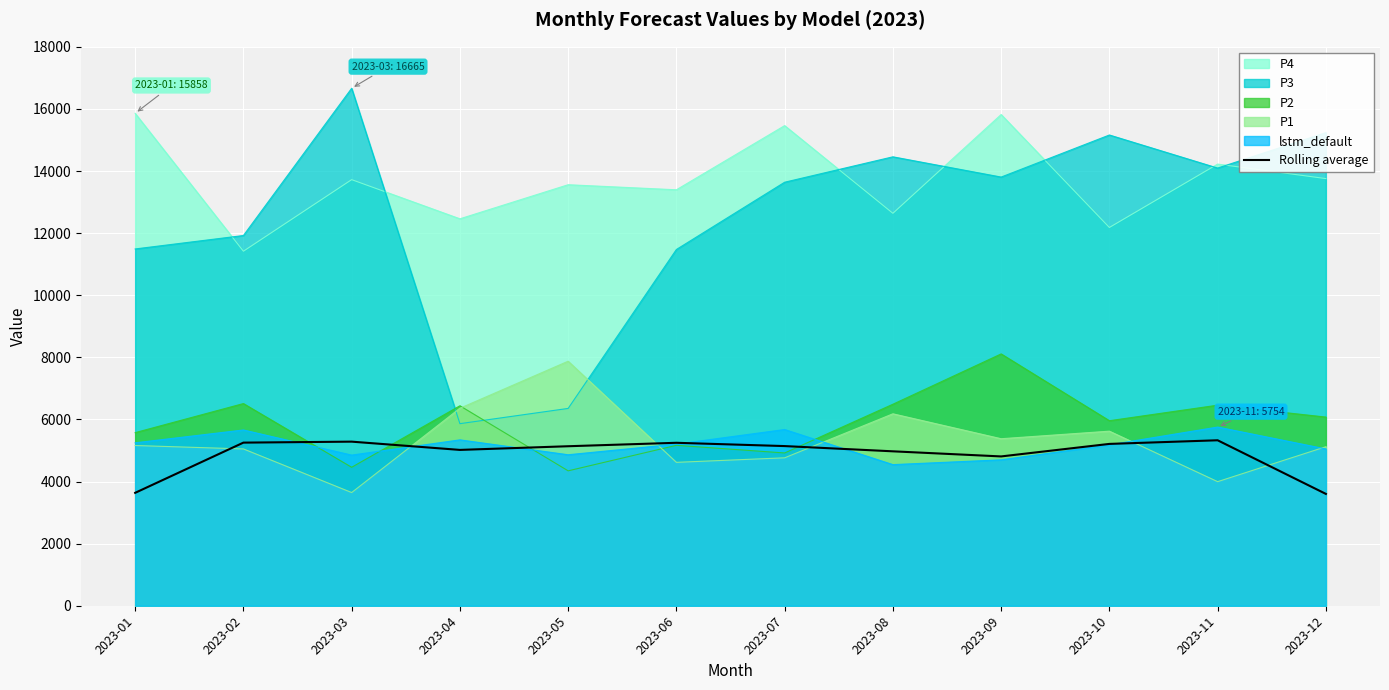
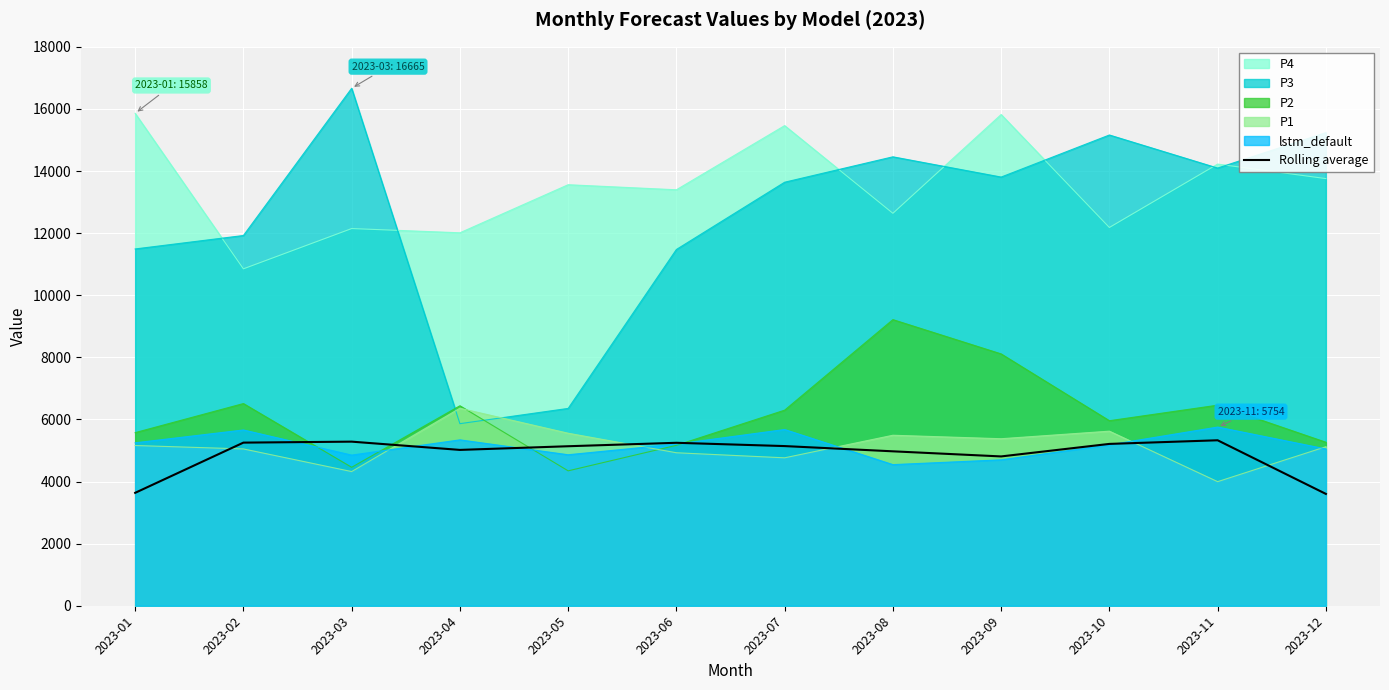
P4, 2023-02: 11400 -> 10800
P4, 2023-03: 13700 -> 12100
P1, 2023-03: 3600 -> 4300
P4, 2023-04: 12500 -> 12000
P1, 2023-05: 7900 -> 5600
P1, 2023-06: 4600 -> 4900
P2, 2023-07: 4900 -> 6300
P2, 2023-08: 6500 -> 9200
P1, 2023-08: 6200 -> 5500
P2, 2023-12: 6100 -> 5300
